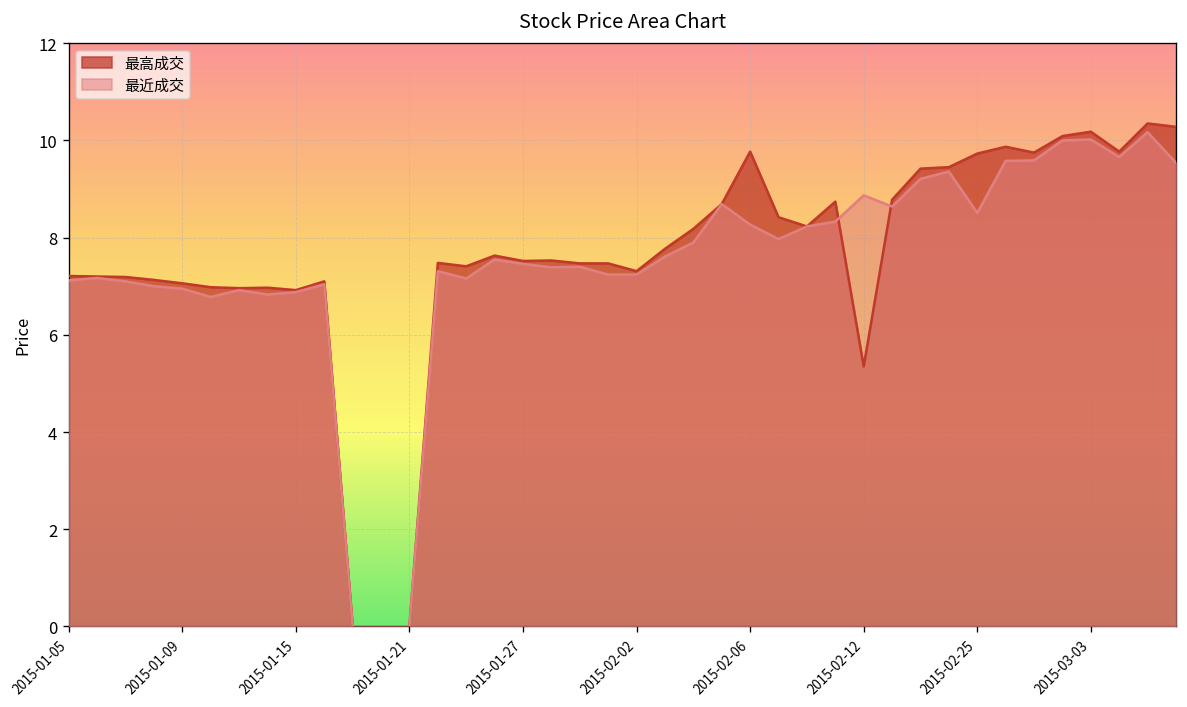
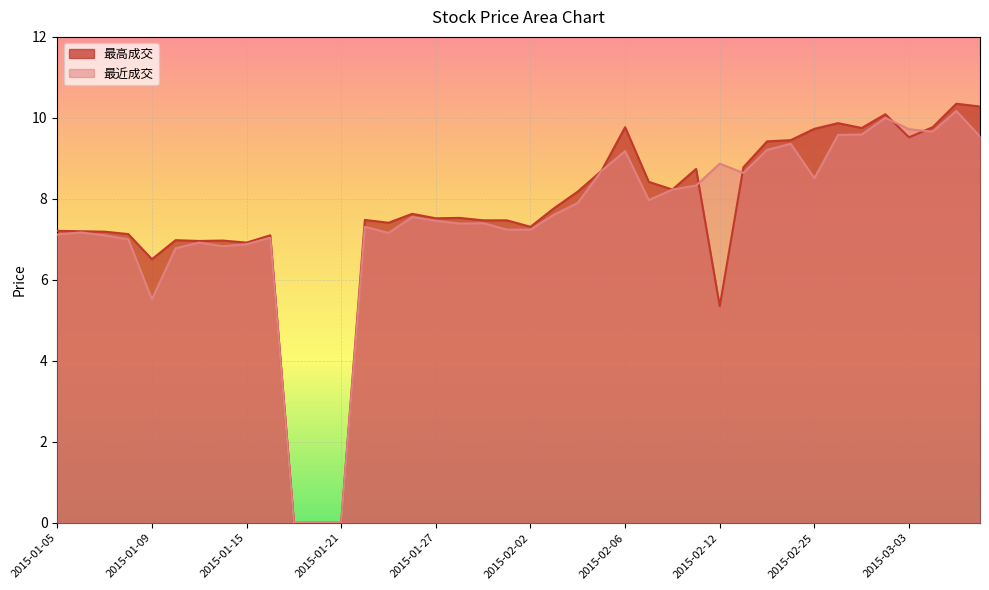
最高成交, 2015-01-09: 7.1 -> 6.5
最近成交, 2015-01-09: 7.0 -> 5.5
最近成交, 2015-02-06: 8.3 -> 9.2
最高成交, 2015-03-03: 10.2 -> 9.5
最近成交, 2015-03-03: 10.0 -> 9.7
